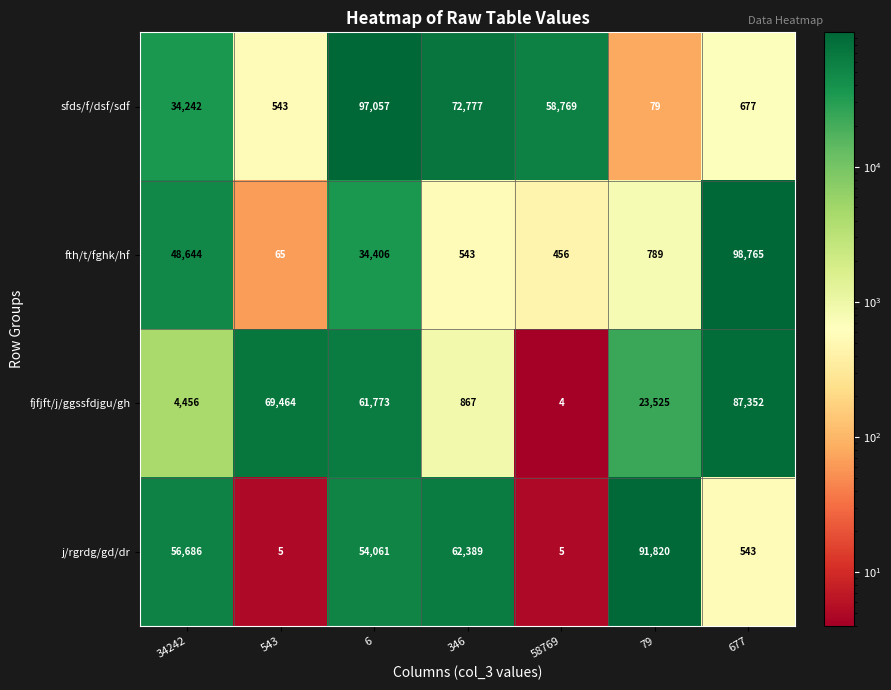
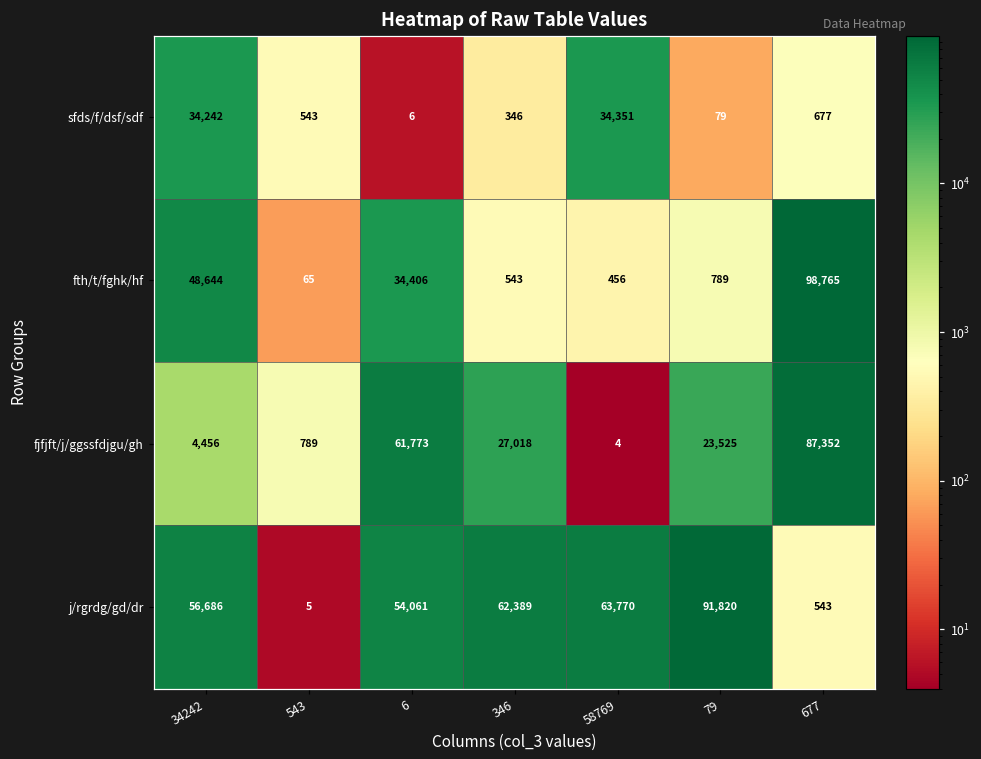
sfds/f/dsf/sdf, 6: 97,057 -> 6
sfds/f/dsf/sdf, 346: 72,777 -> 346
sfds/f/dsf/sdf, 58769: 58,769 -> 34,351
fjfjft/j/ggssfdjgu/gh, 543: 69,464 -> 789
fjfjft/j/ggssfdjgu/gh, 346: 867 -> 27,018
j/rgrdg/gd/dr, 58769: 5 -> 63,770
